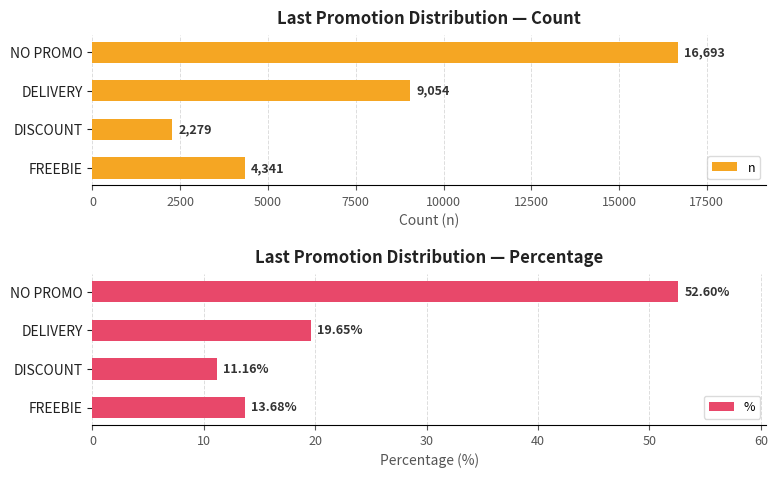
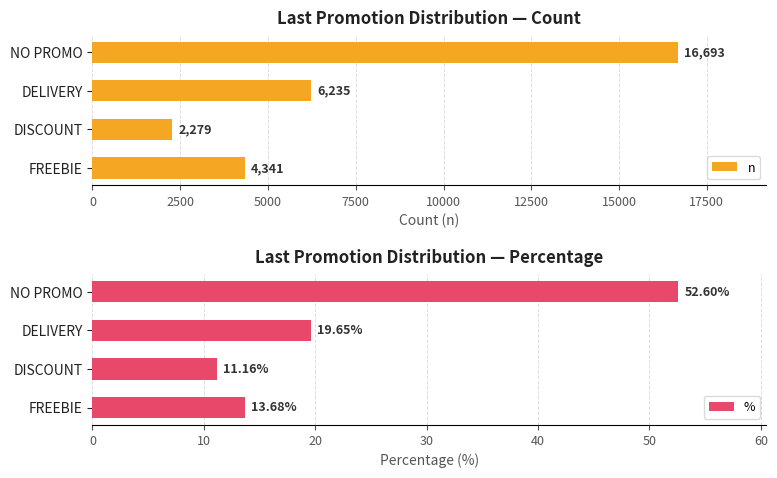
Last Promotion Distribution — Count, DELIVERY: 9,054 -> 6,235
